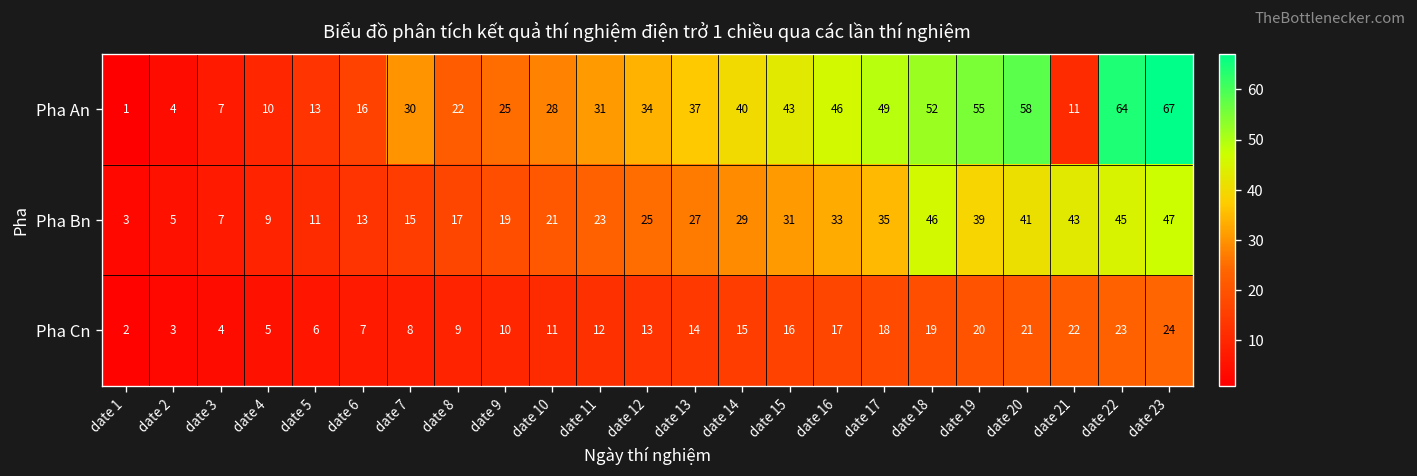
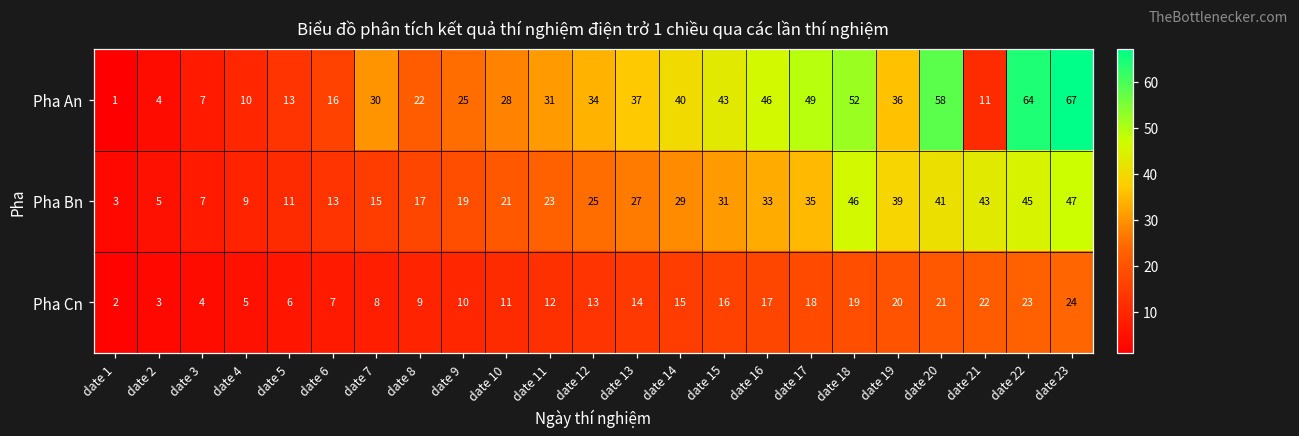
Pha An, date 19: 55 -> 36
